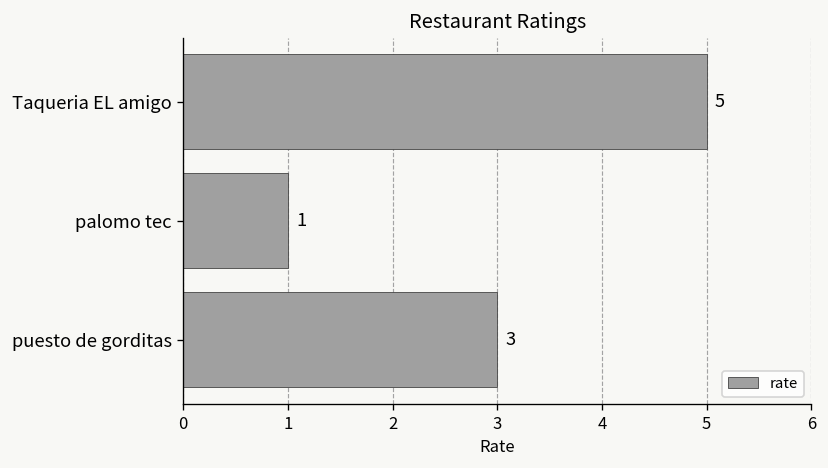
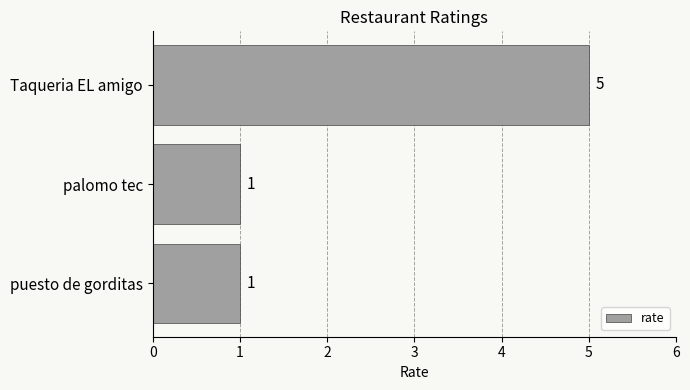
puesto de gorditas: 3 -> 1
